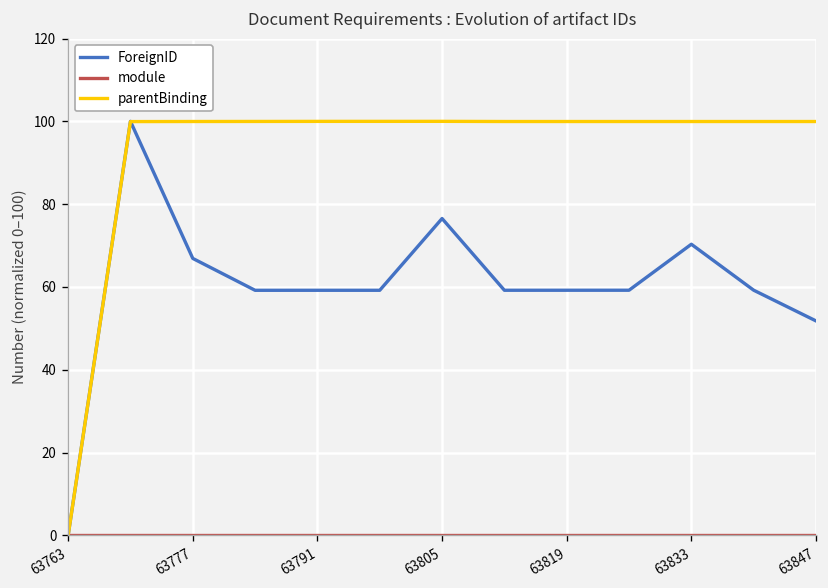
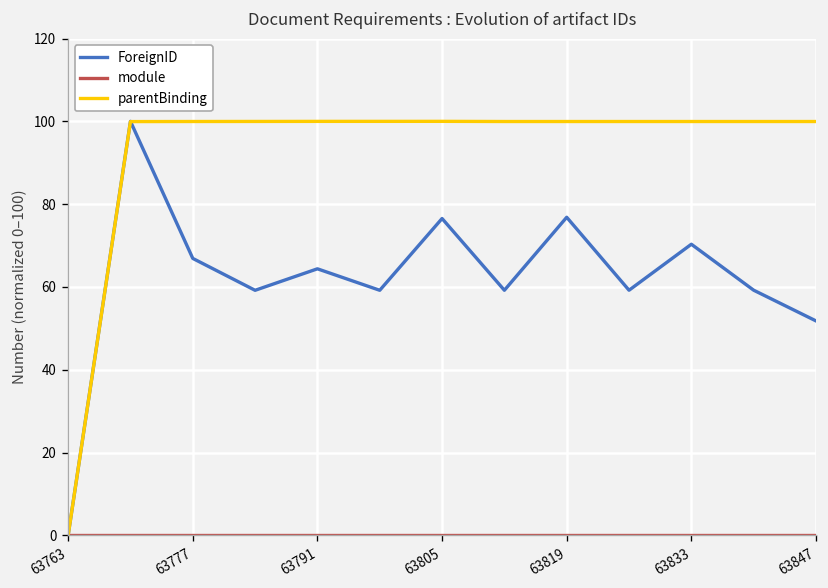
ForeignID, 63791: 59 -> 64
ForeignID, 63819: 59 -> 77
